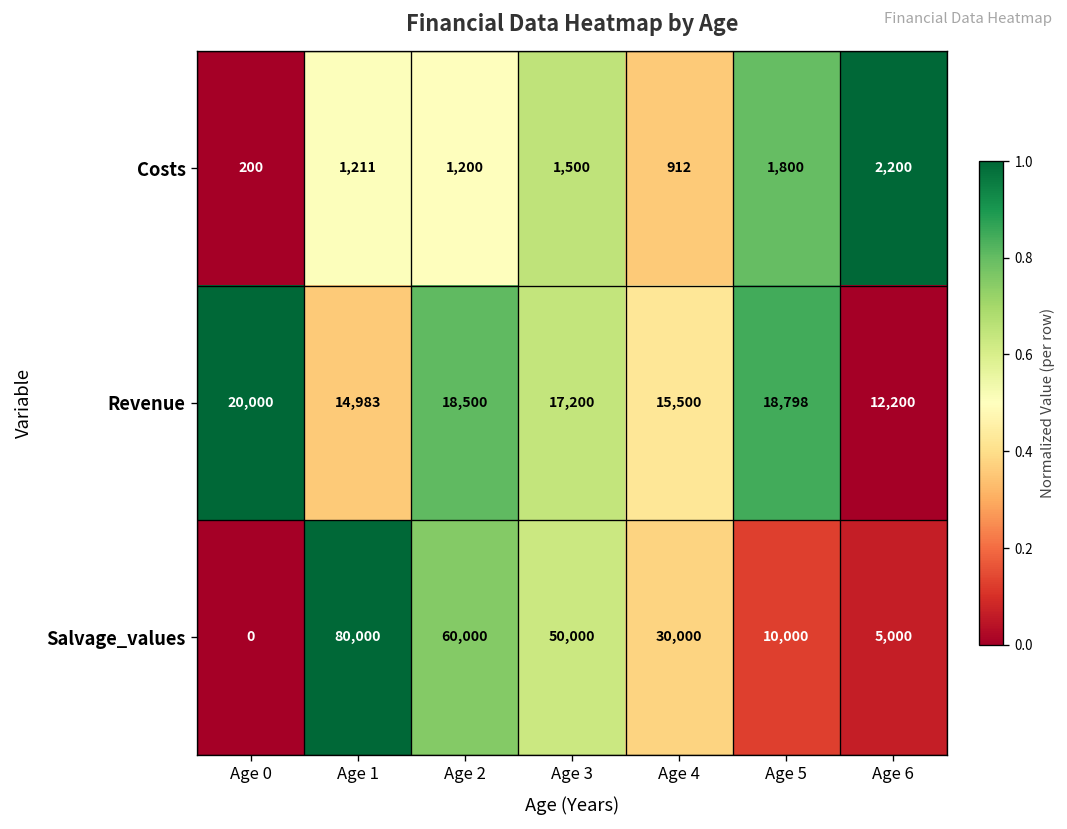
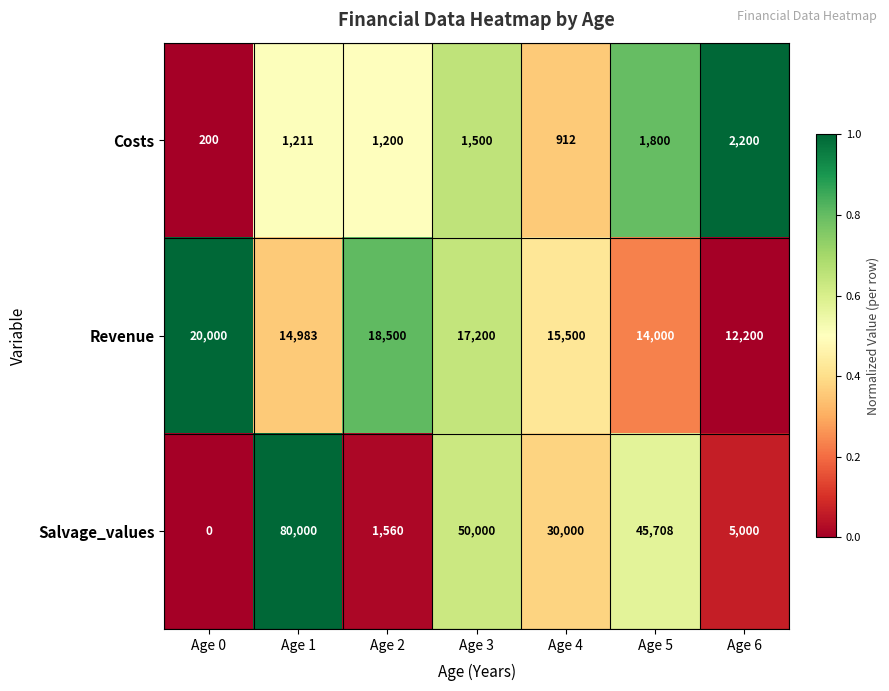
Revenue, Age 5: 18,798 -> 14,000
Salvage_values, Age 2: 60,000 -> 1,560
Salvage_values, Age 5: 10,000 -> 45,708
